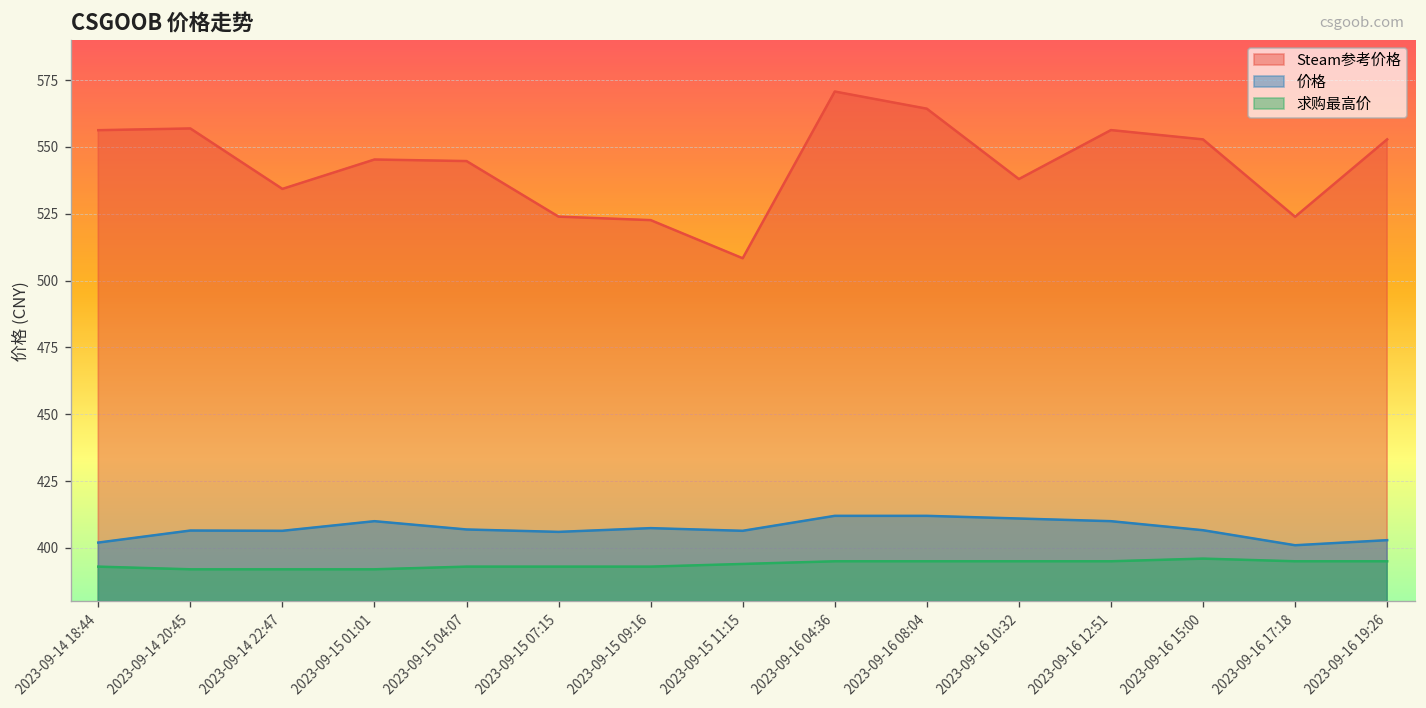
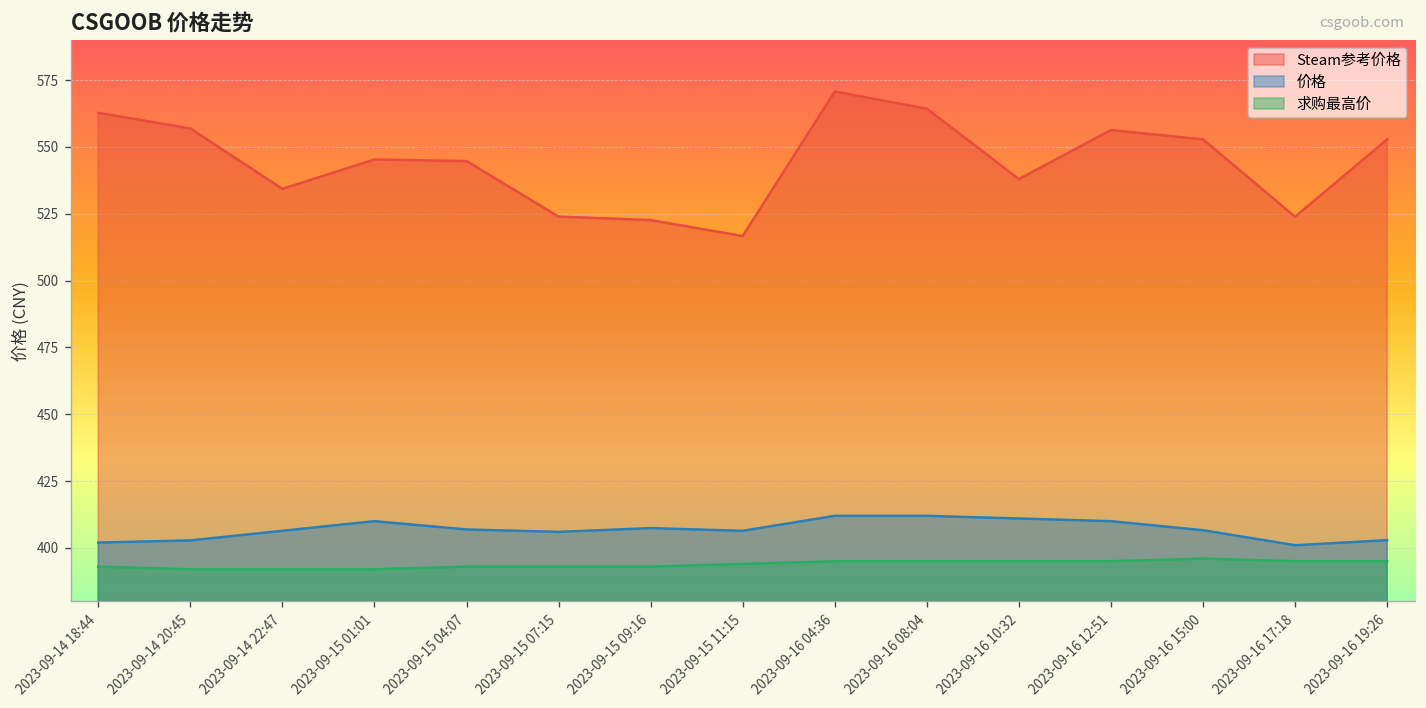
Steam参考价格, 2023-09-14 18:44: 556 -> 563
价格, 2023-09-14 20:45: 407 -> 403
Steam参考价格, 2023-09-15 11:15: 508 -> 517
